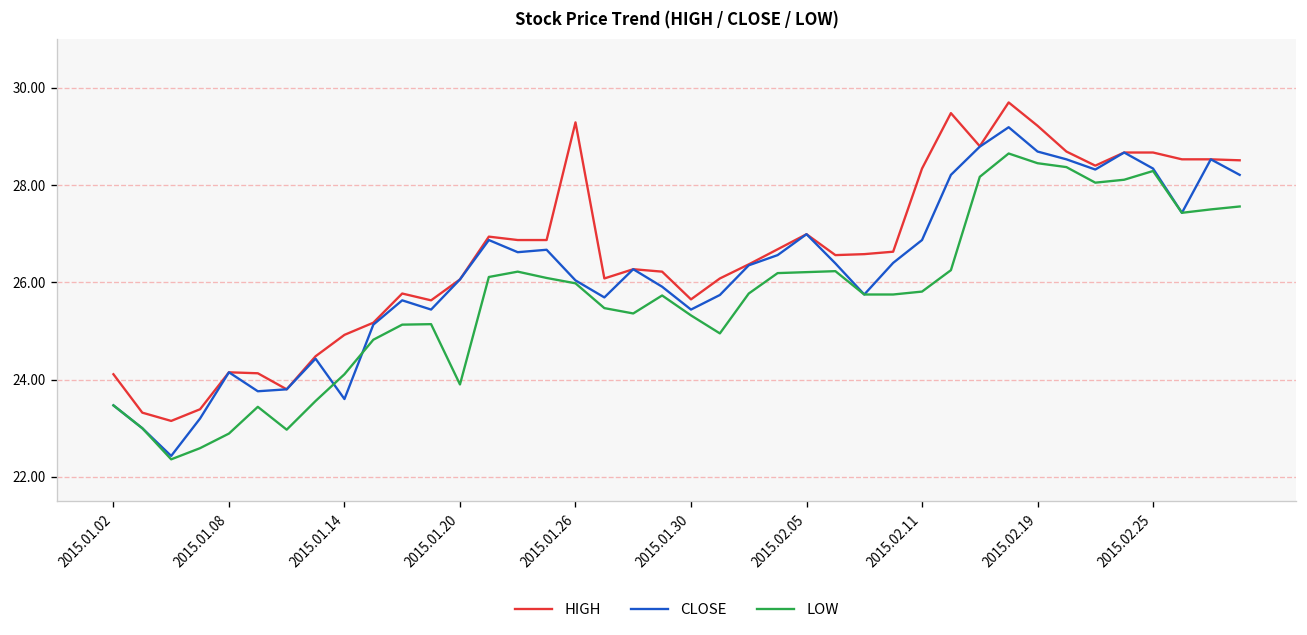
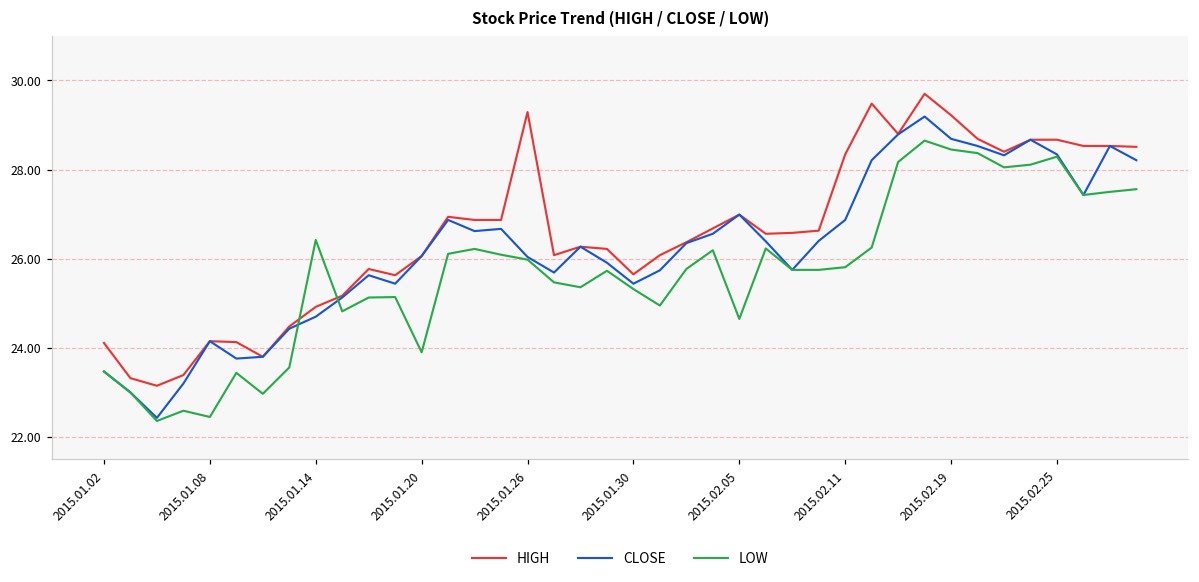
LOW, 2015.01.08: 22.9 -> 22.5
CLOSE, 2015.01.14: 23.6 -> 24.7
LOW, 2015.01.14: 24.1 -> 26.4
LOW, 2015.02.05: 26.2 -> 24.7
